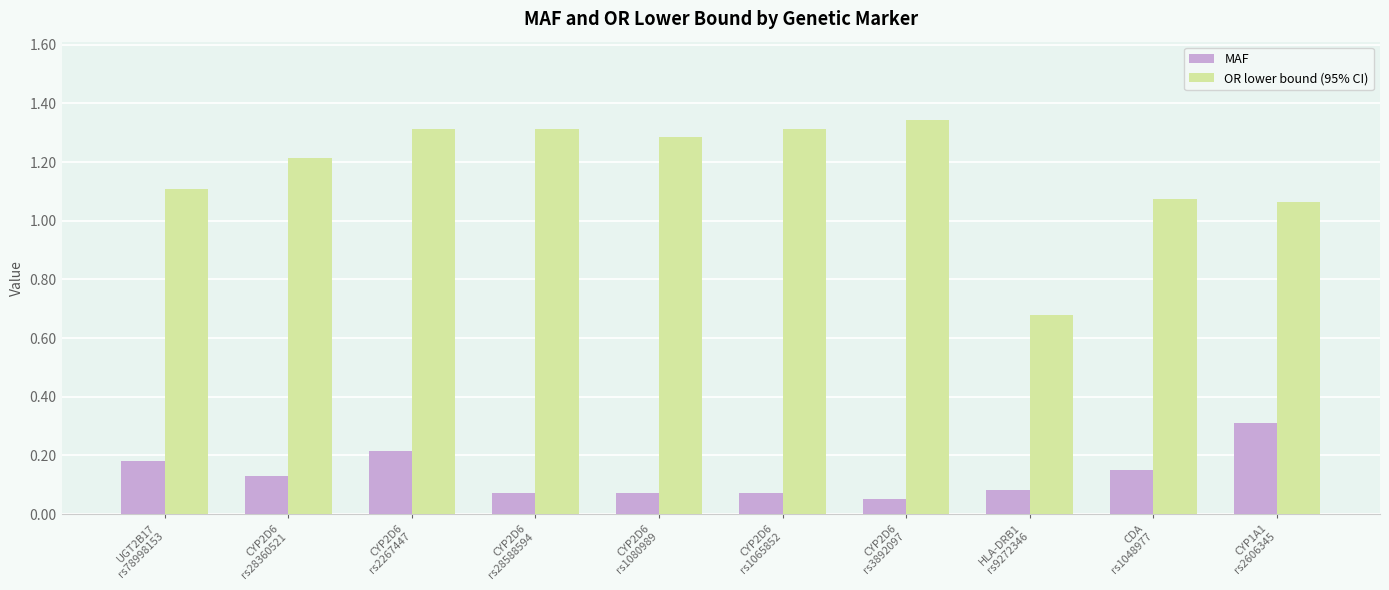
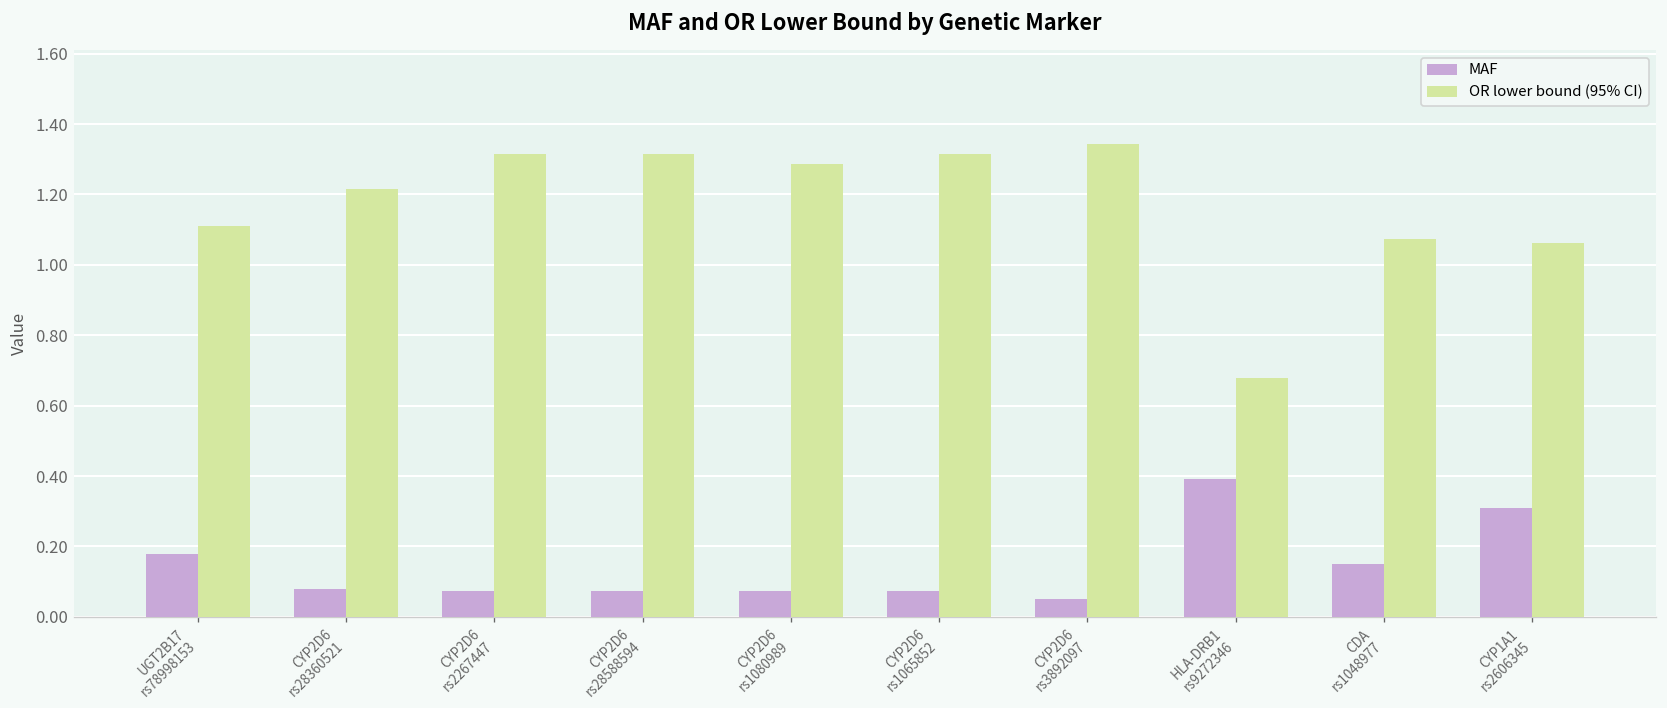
MAF, CYP2D6 rs28360521: 0.13 -> 0.08
MAF, CYP2D6 rs2267447: 0.22 -> 0.07
MAF, HLA-DRB1 rs9272346: 0.08 -> 0.39
